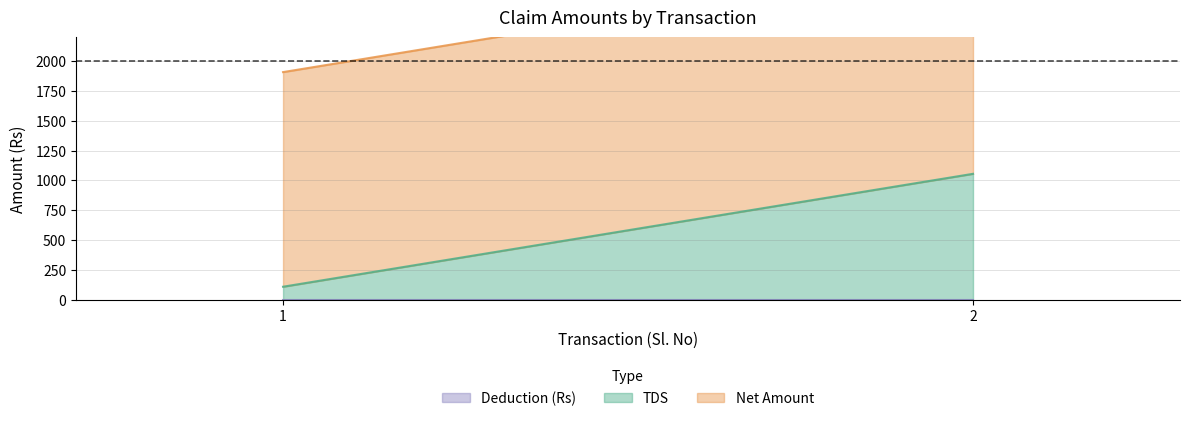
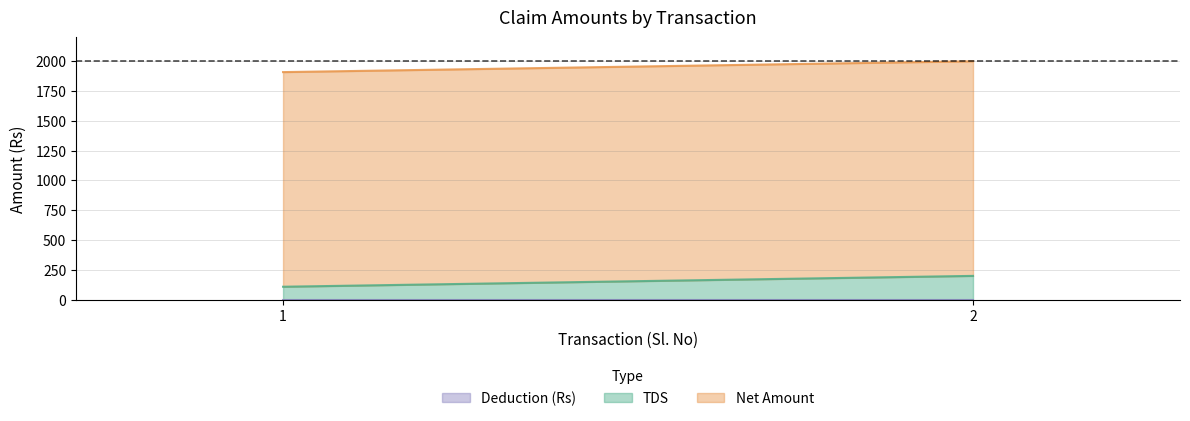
TDS, 2: 1060 -> 200
